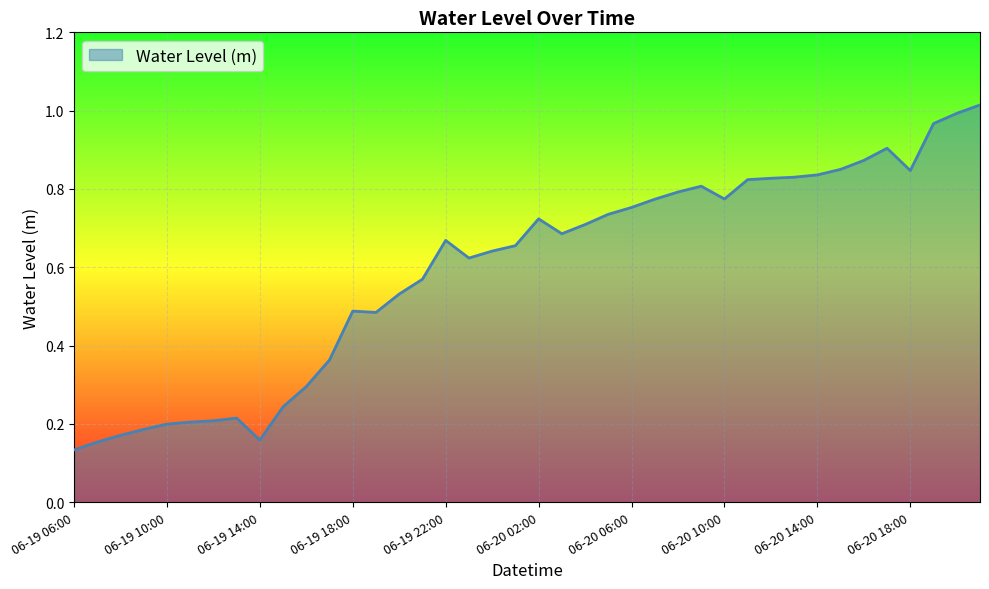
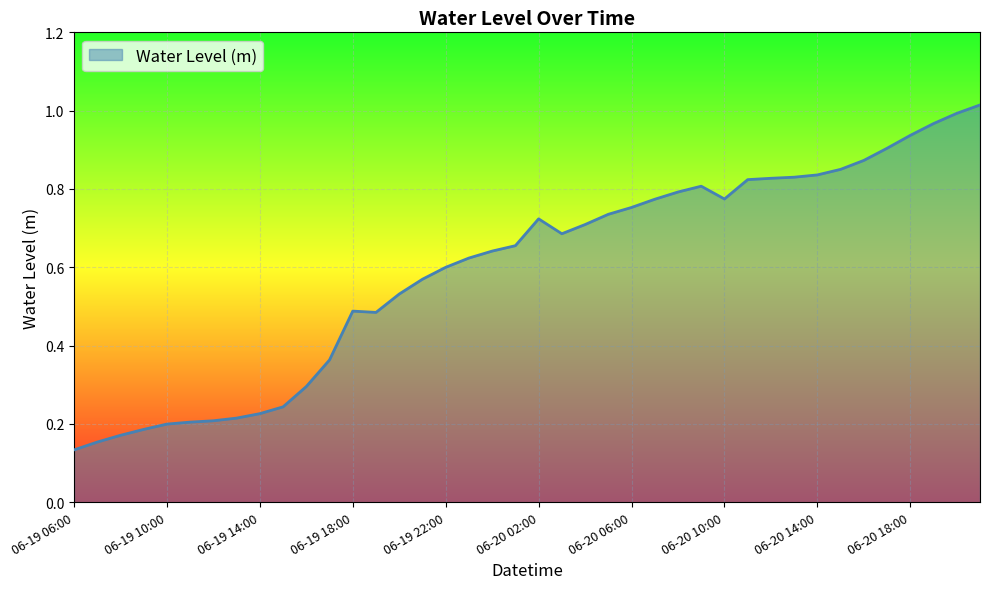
06-19 14:00: 0.16 -> 0.23
06-19 22:00: 0.67 -> 0.60
06-20 18:00: 0.85 -> 0.94
